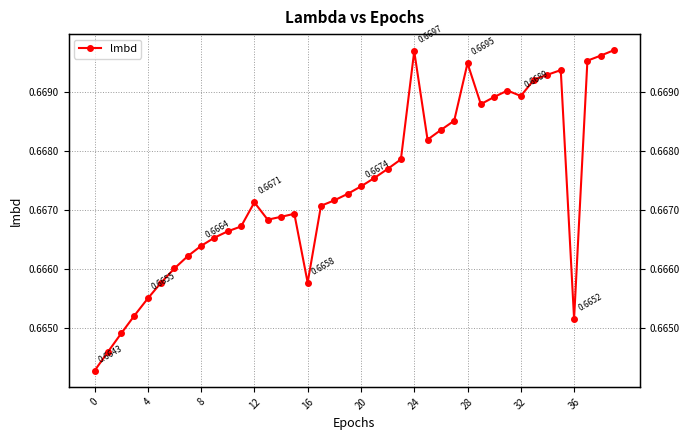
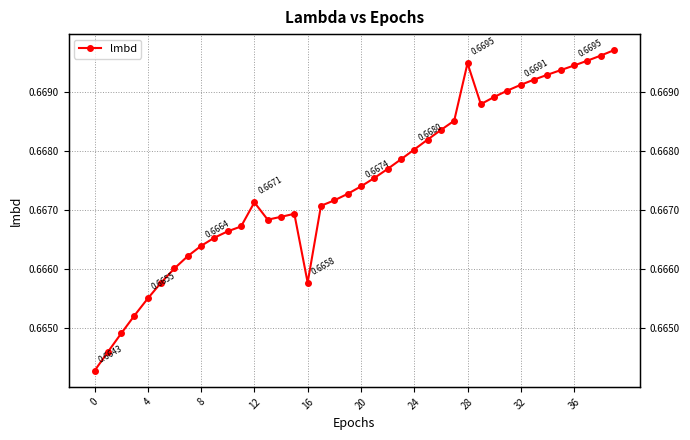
24: 0.6697 -> 0.6680
32: 0.6689 -> 0.6691
36: 0.6652 -> 0.6695
